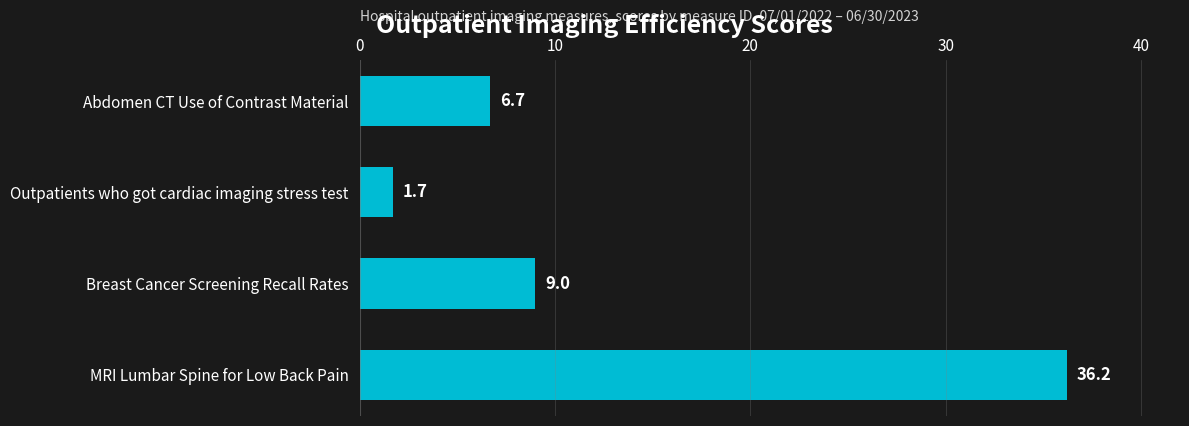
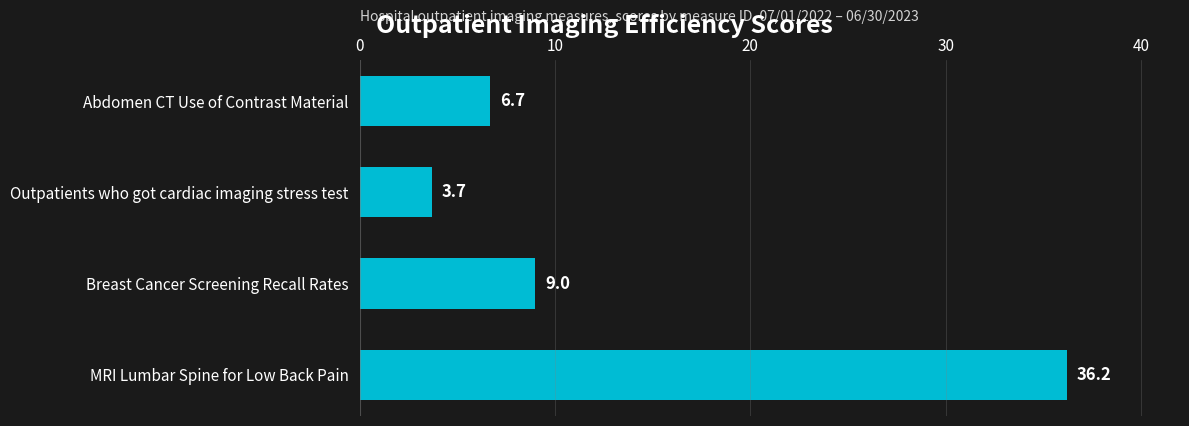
Outpatients who got cardiac imaging stress test: 1.7 -> 3.7
